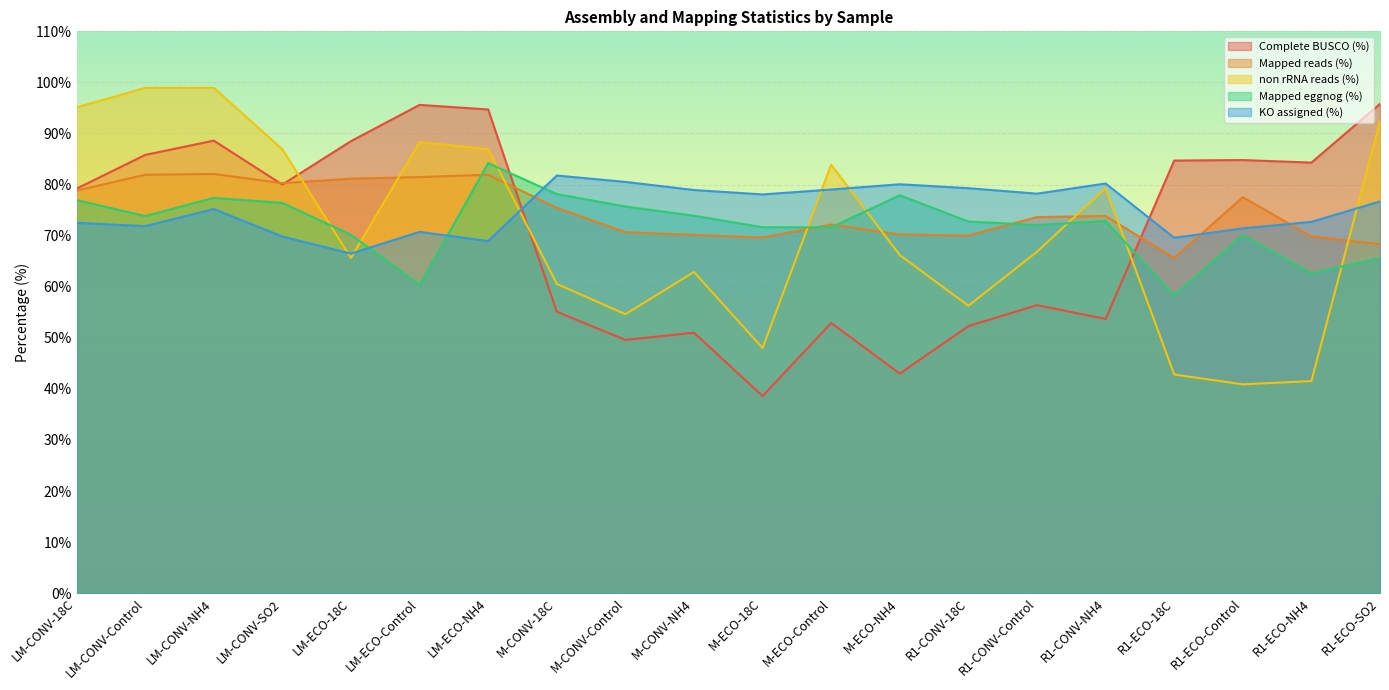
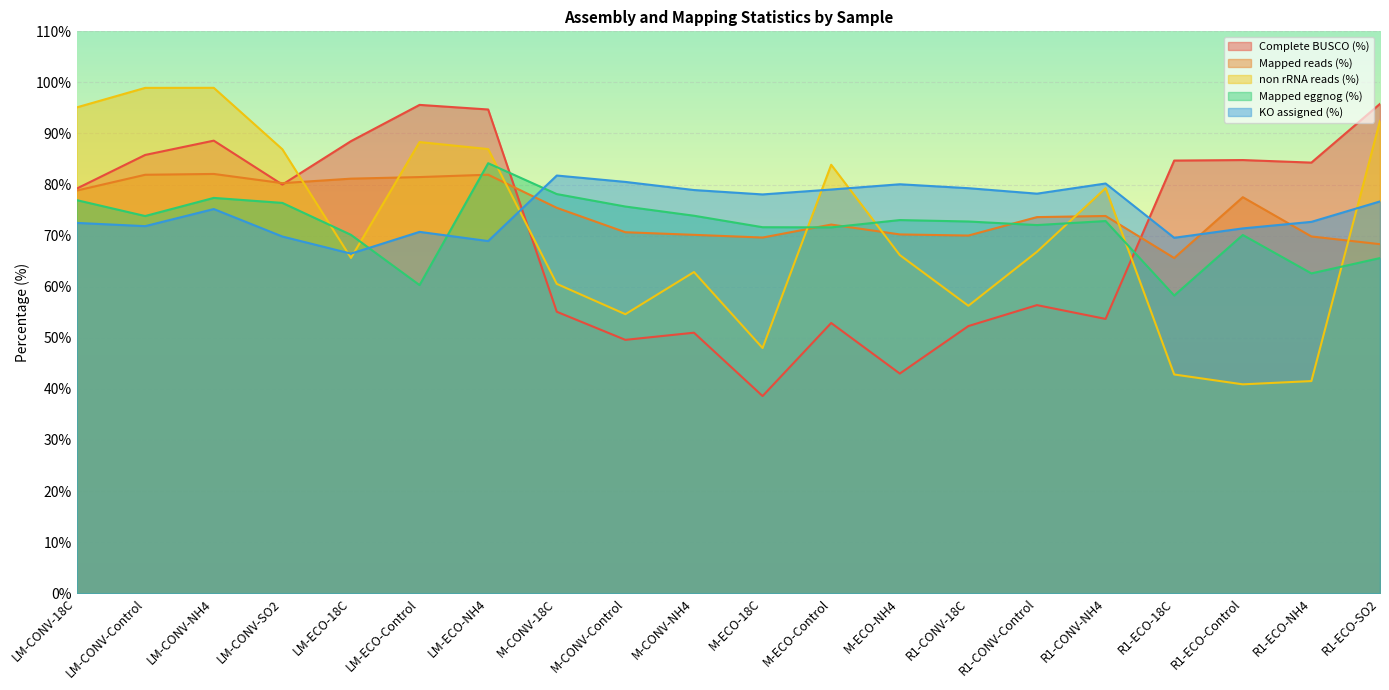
Mapped eggnog (%), M-ECO-NH4: 78% -> 73%
